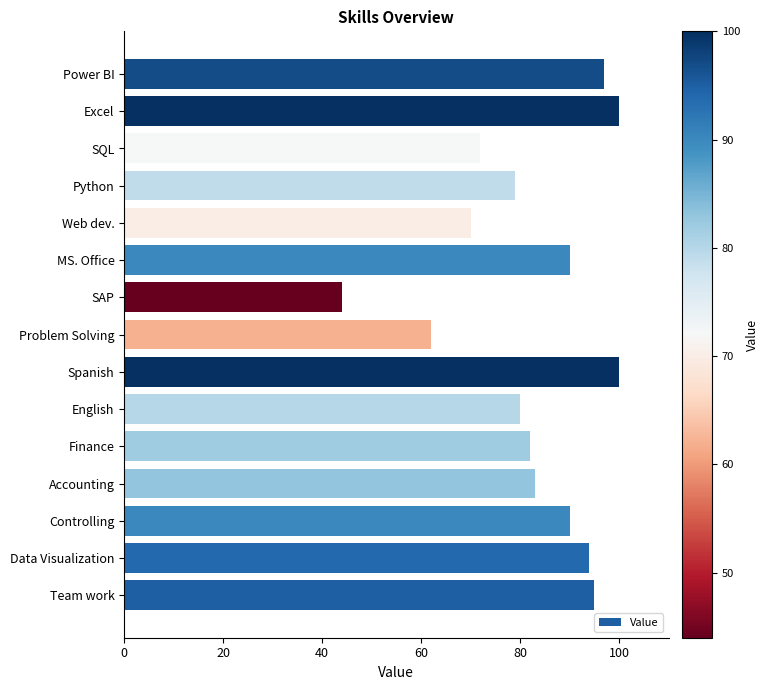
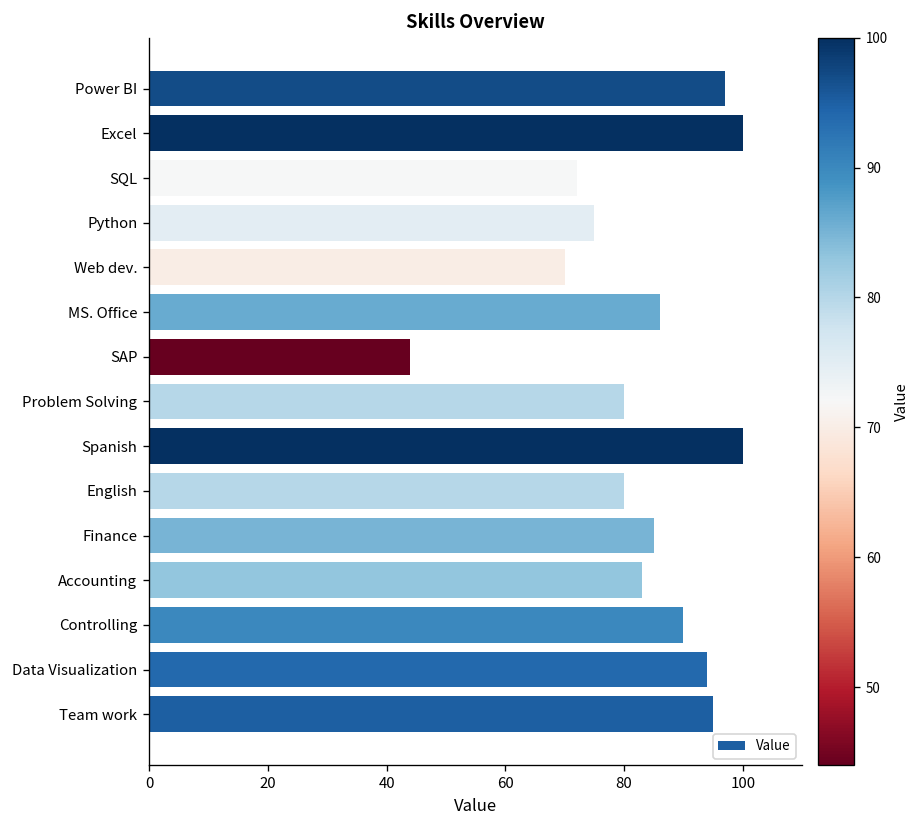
Python: 79 -> 75
MS. Office: 90 -> 86
Problem Solving: 62 -> 80
Finance: 82 -> 85
